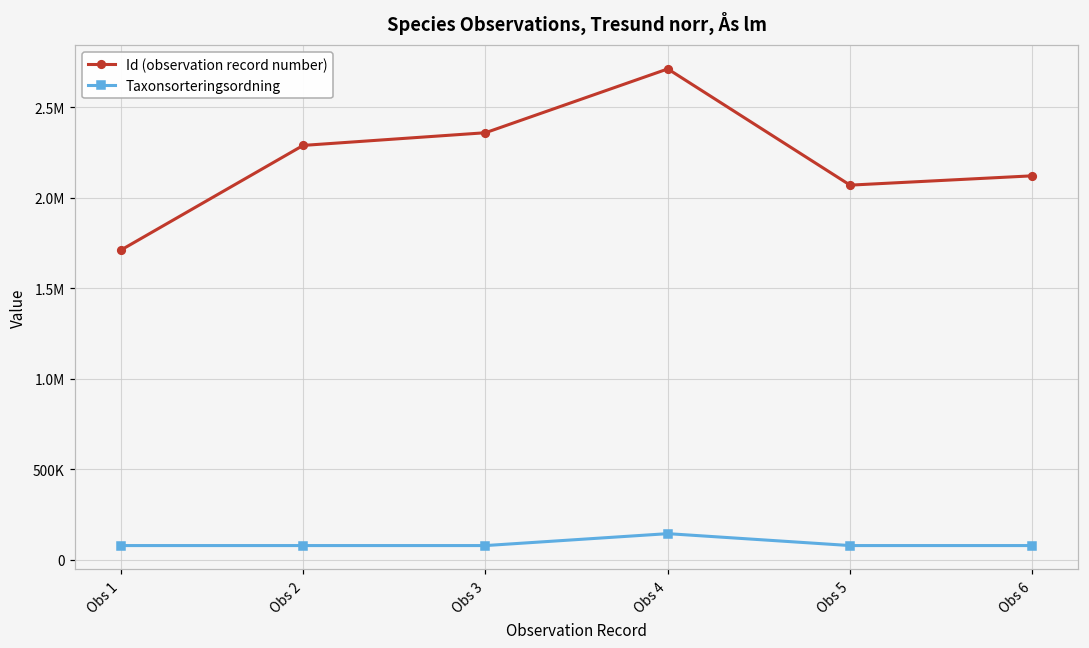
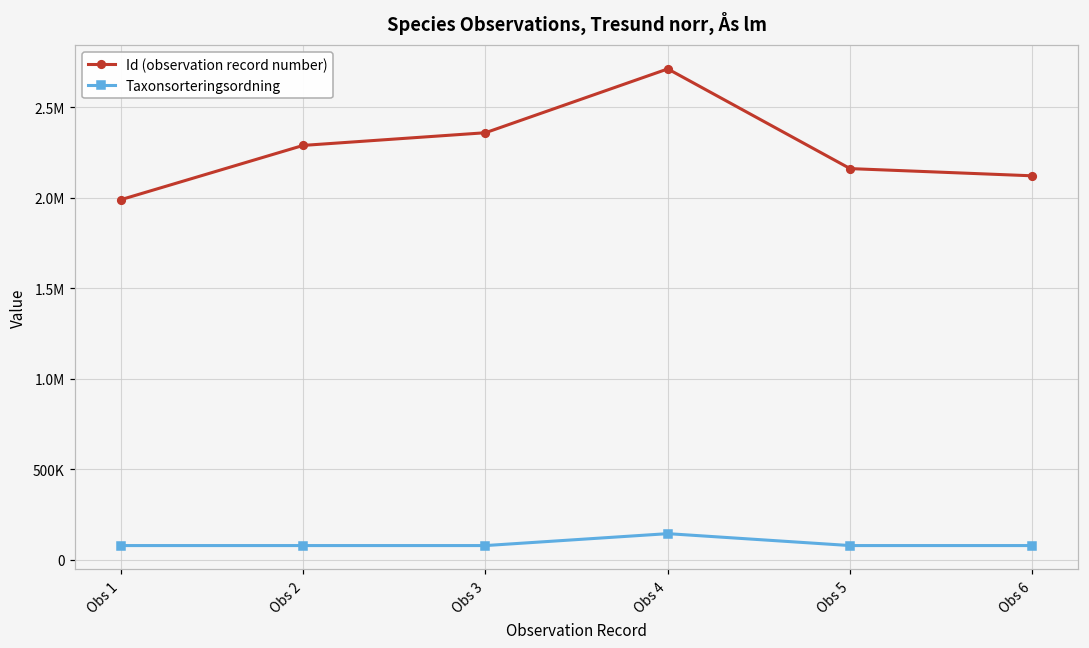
Id (observation record number), Obs 1: 1710000 -> 1990000
Id (observation record number), Obs 5: 2070000 -> 2160000
